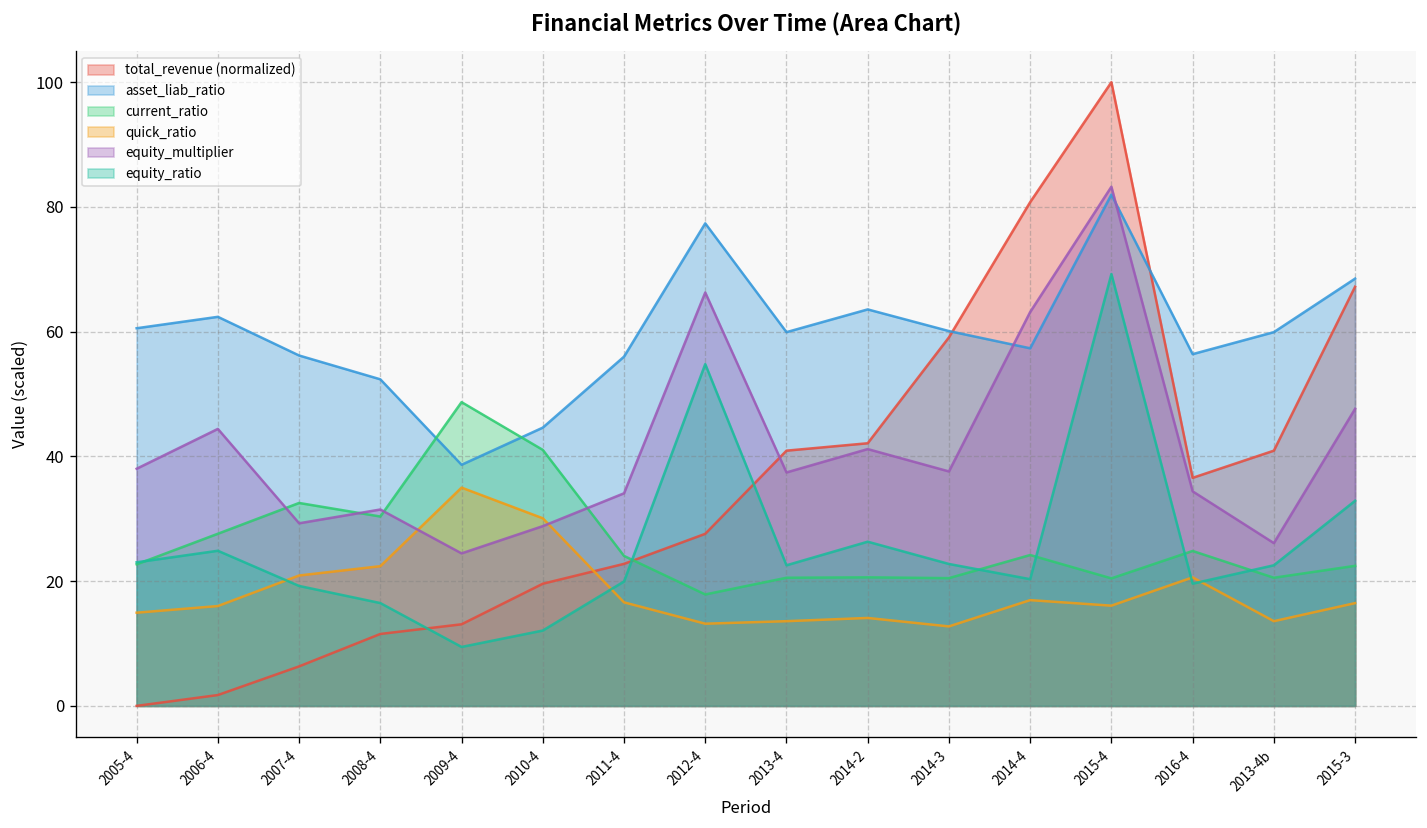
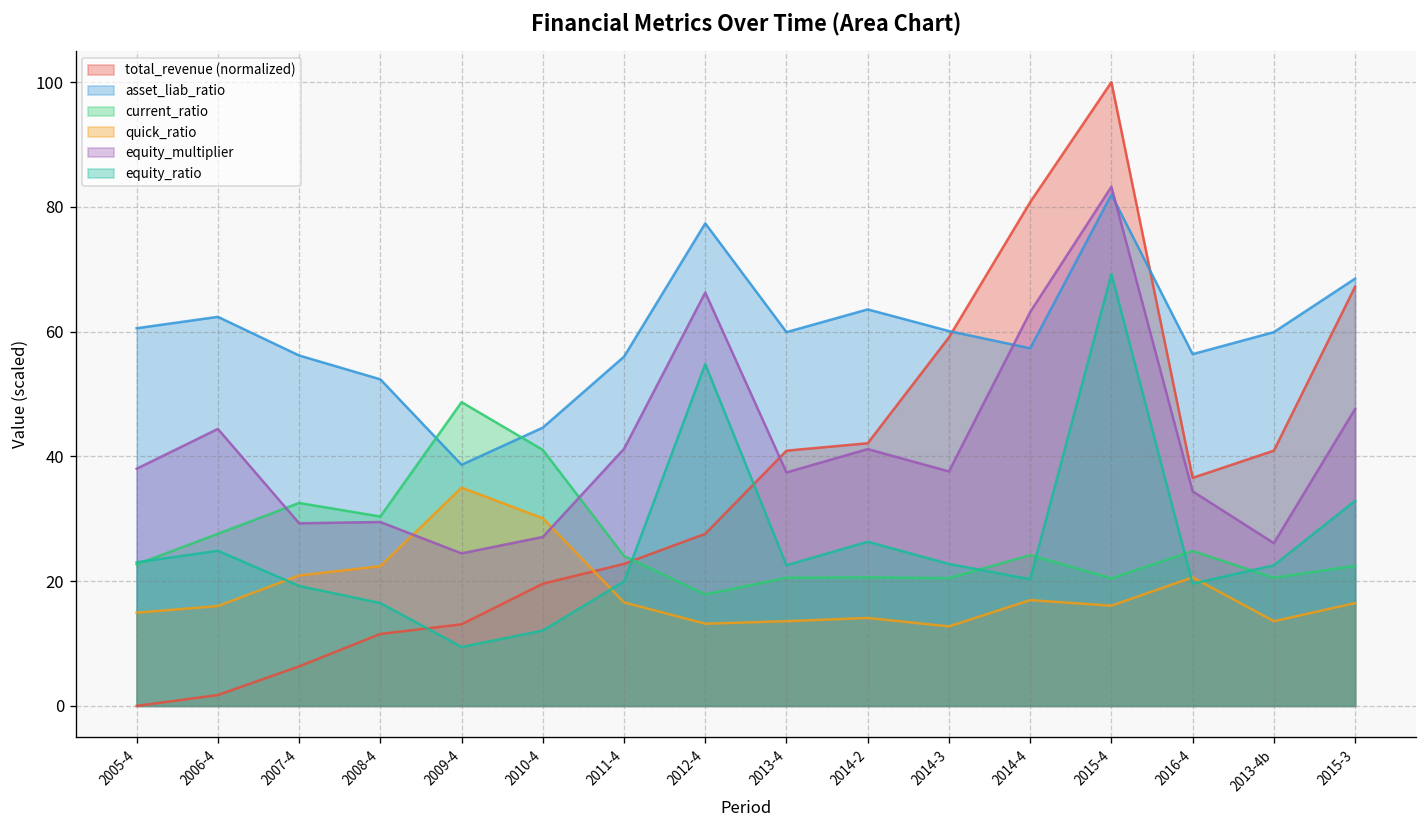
equity_multiplier, 2008-4: 31 -> 29
equity_multiplier, 2010-4: 29 -> 27
equity_multiplier, 2011-4: 34 -> 41
